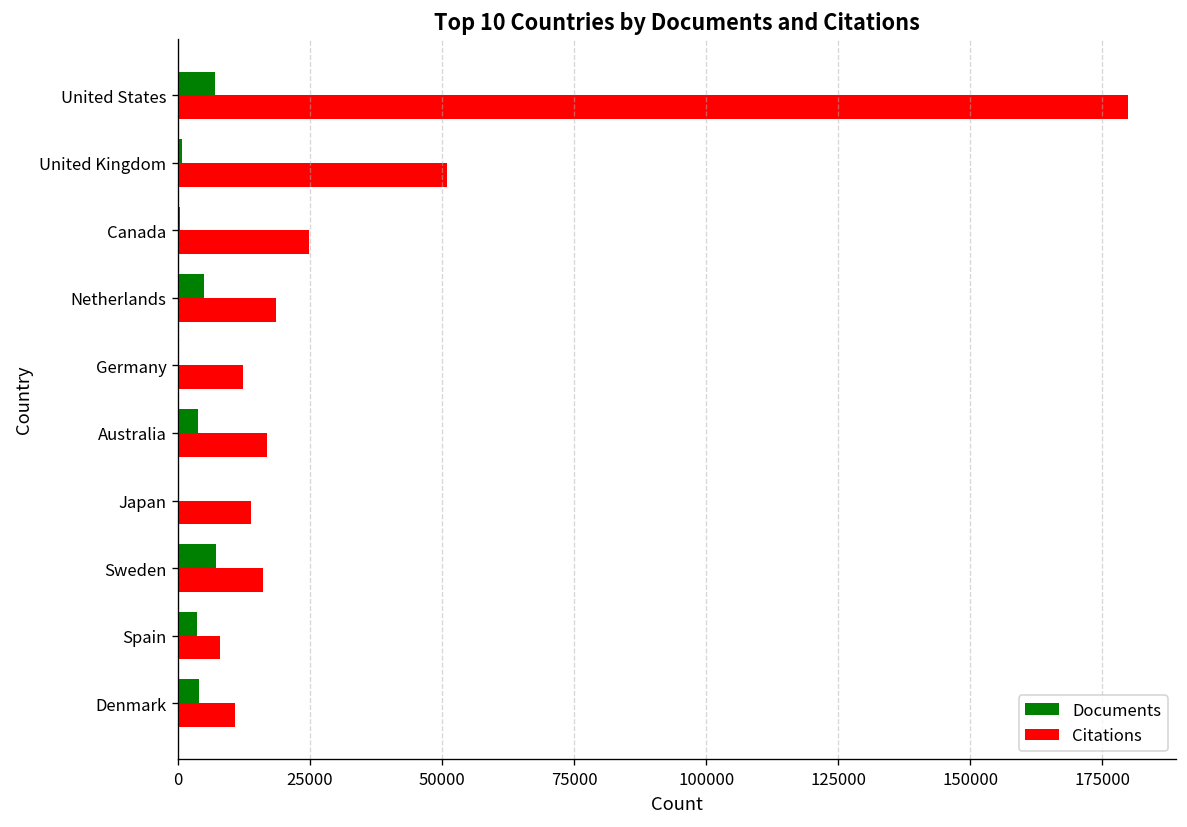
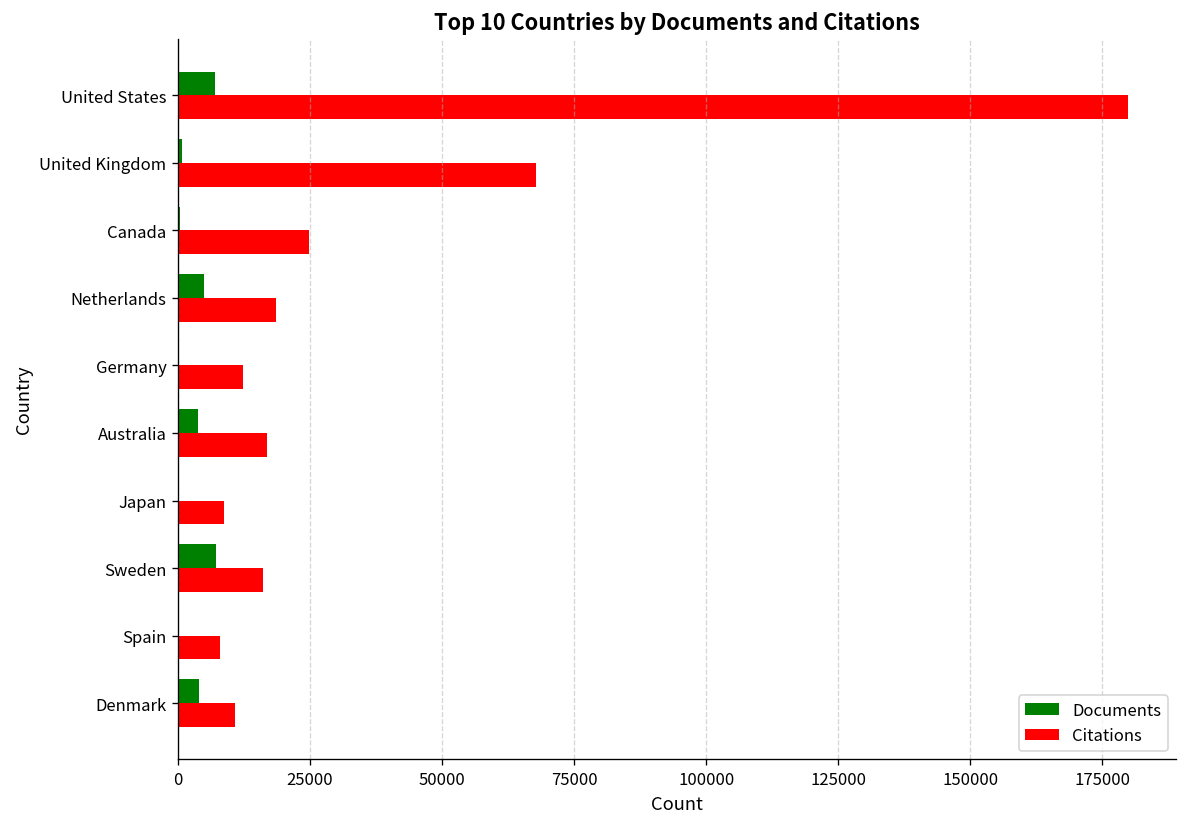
Citations, United Kingdom: 51000 -> 68000
Citations, Japan: 14000 -> 9000
Documents, Spain: 4000 -> 0
